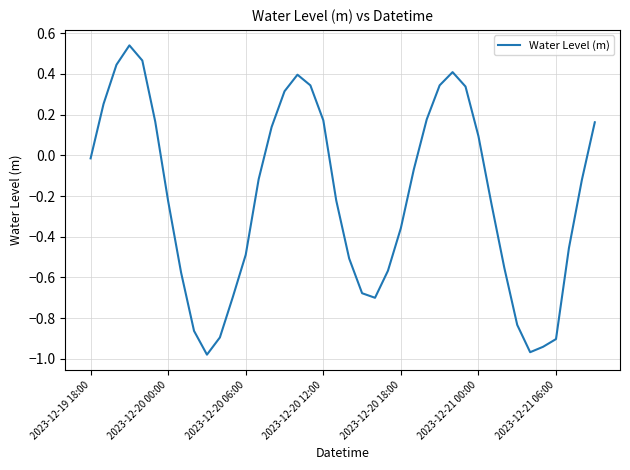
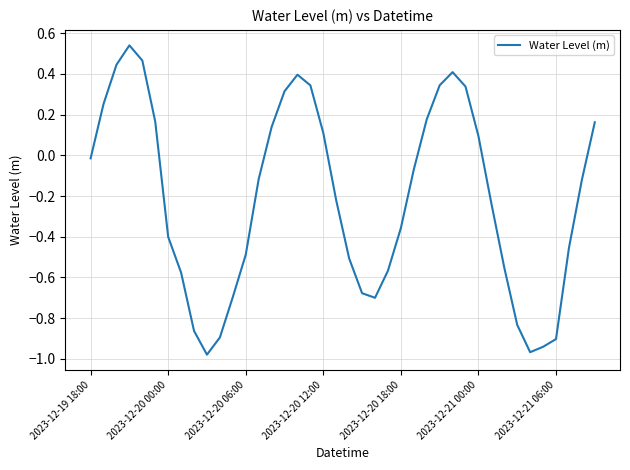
2023-12-20 00:00: -0.23 -> -0.40
2023-12-20 12:00: 0.17 -> 0.11
